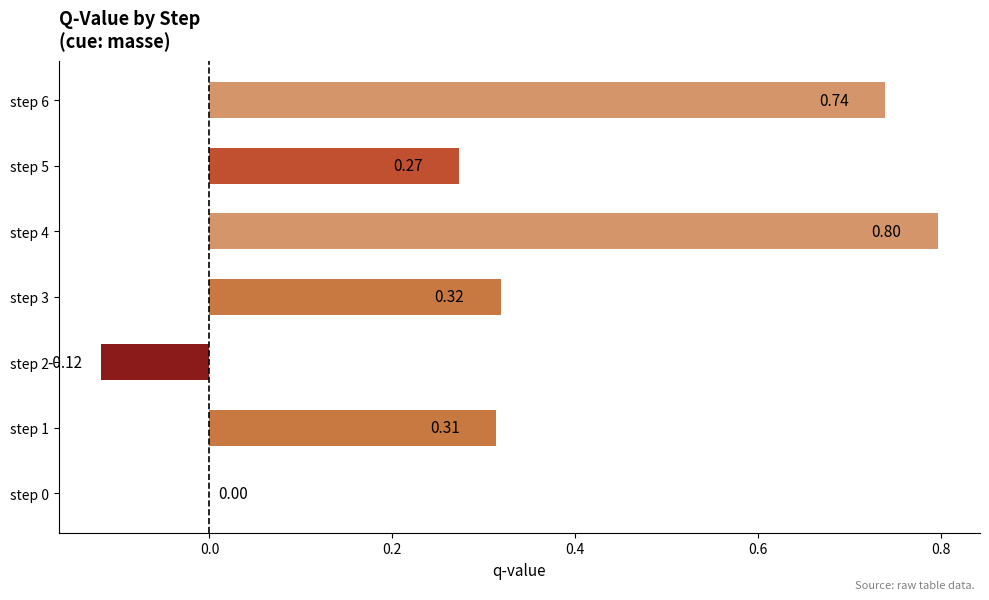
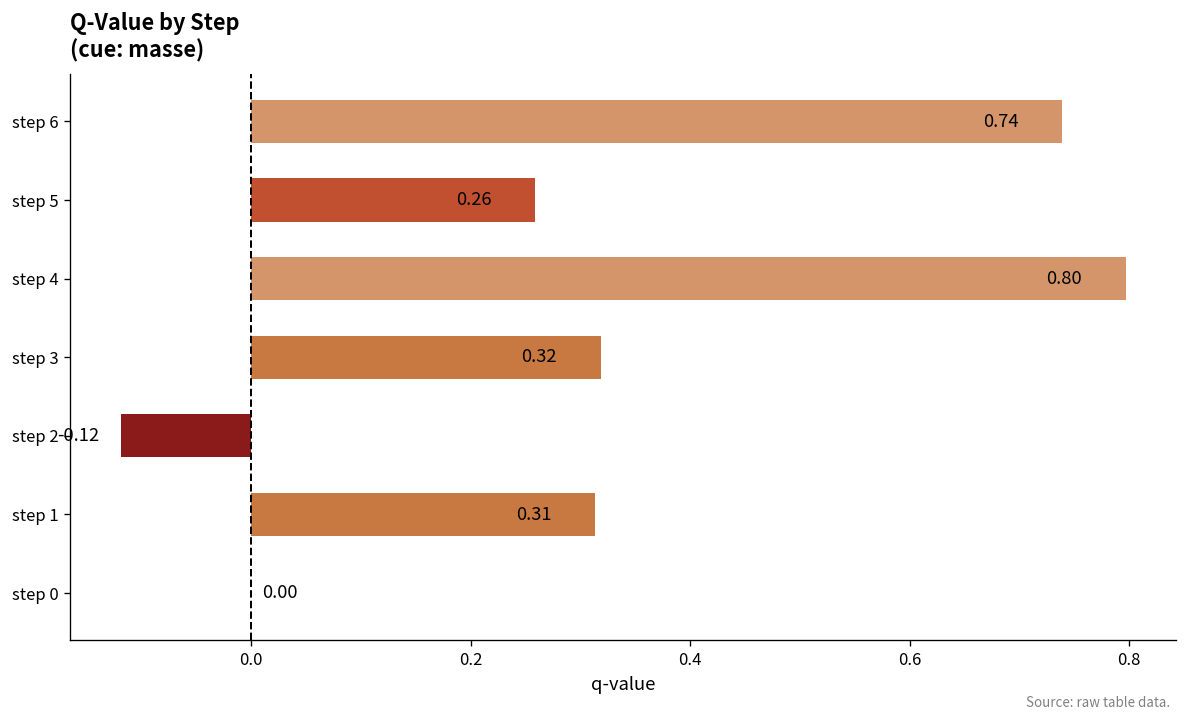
step 5: 0.27 -> 0.26
